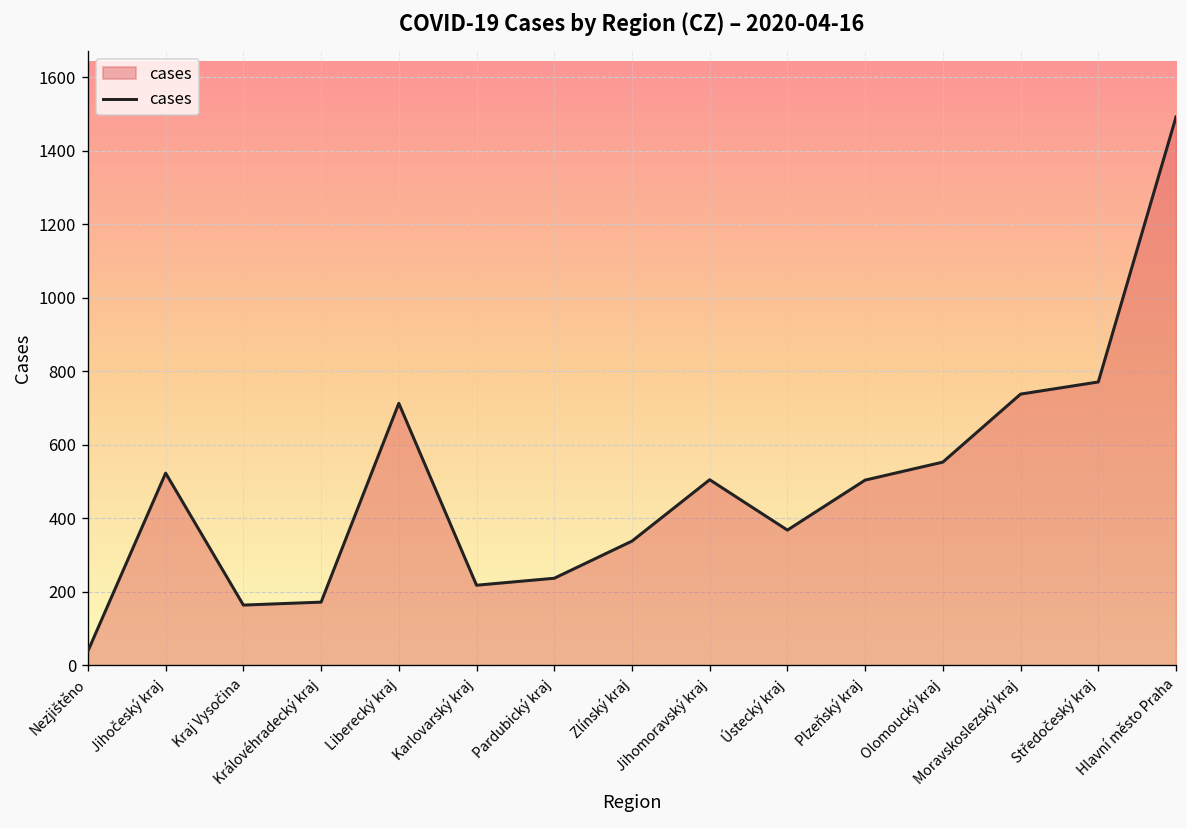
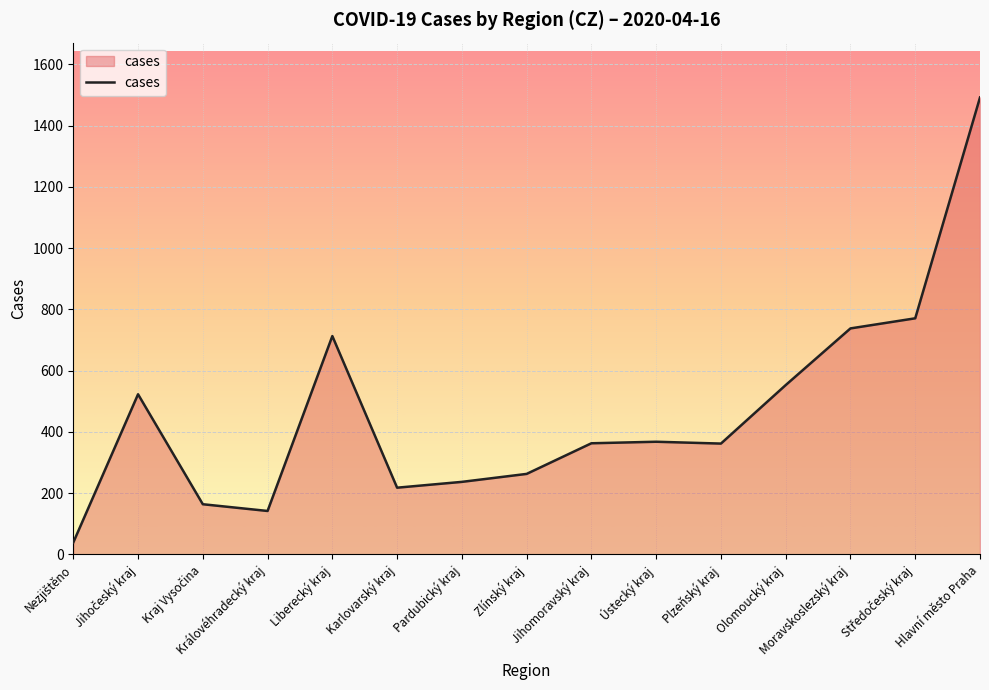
Královéhradecký kraj: 170 -> 140
Zlínský kraj: 340 -> 260
Jihomoravský kraj: 510 -> 360
Plzeňský kraj: 500 -> 360
